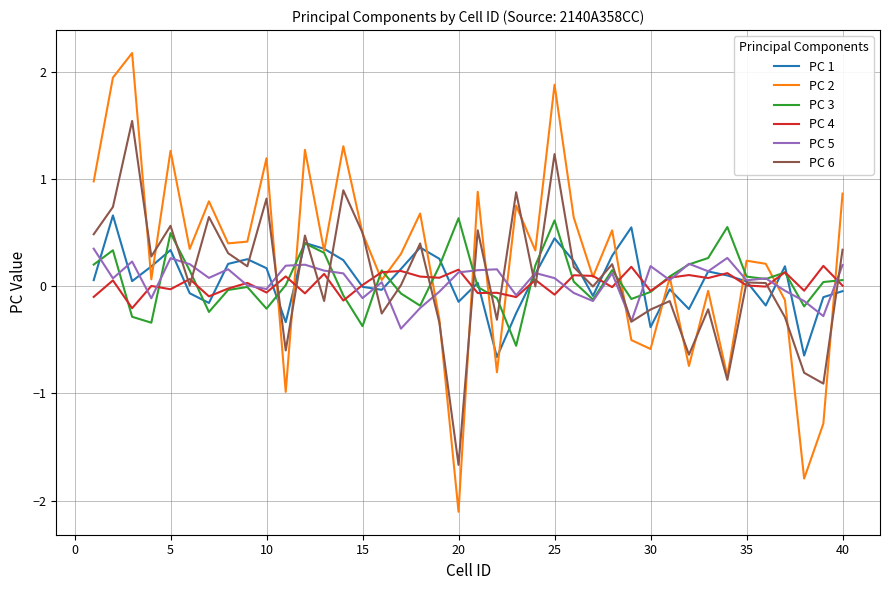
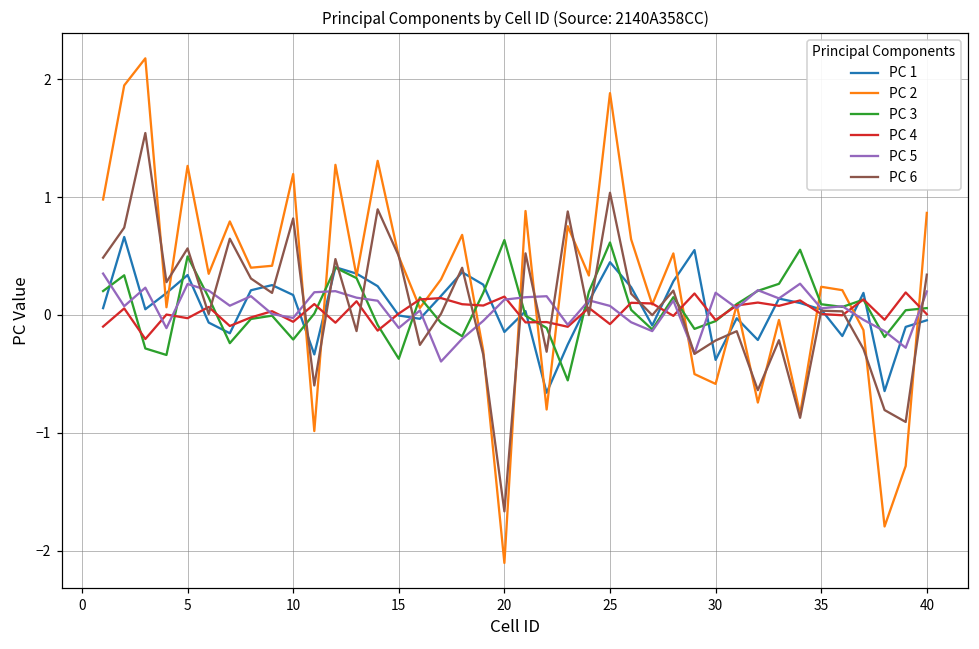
PC 6, 25: 1.23 -> 1.04
